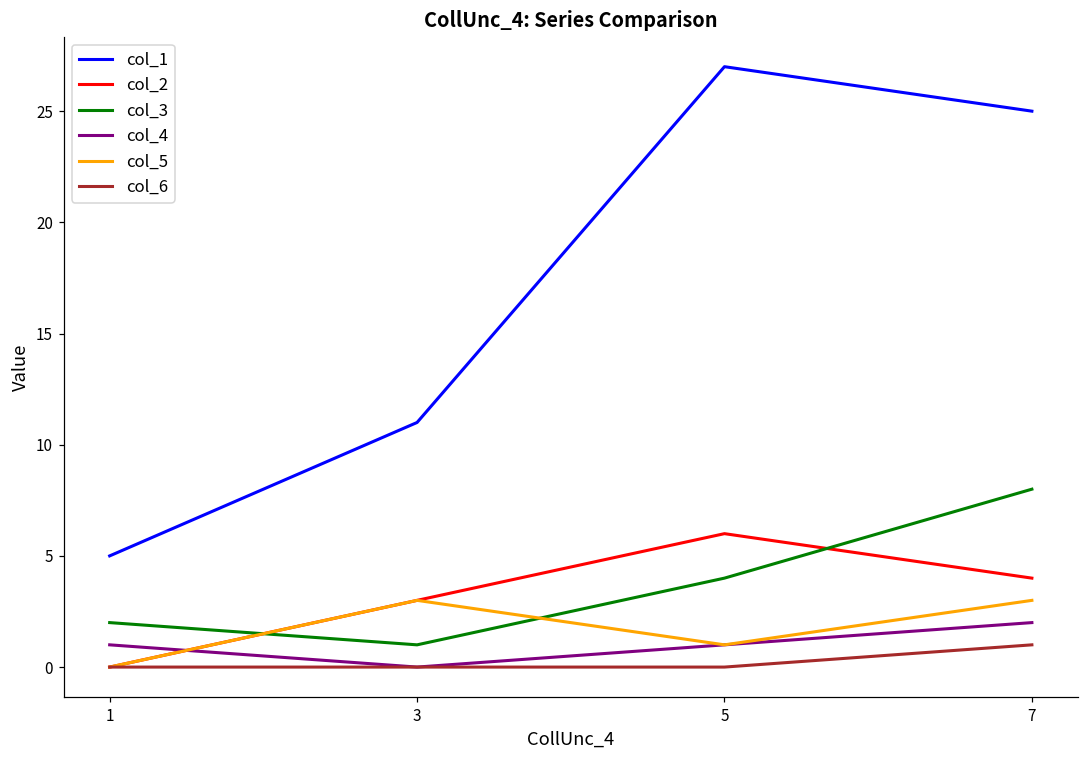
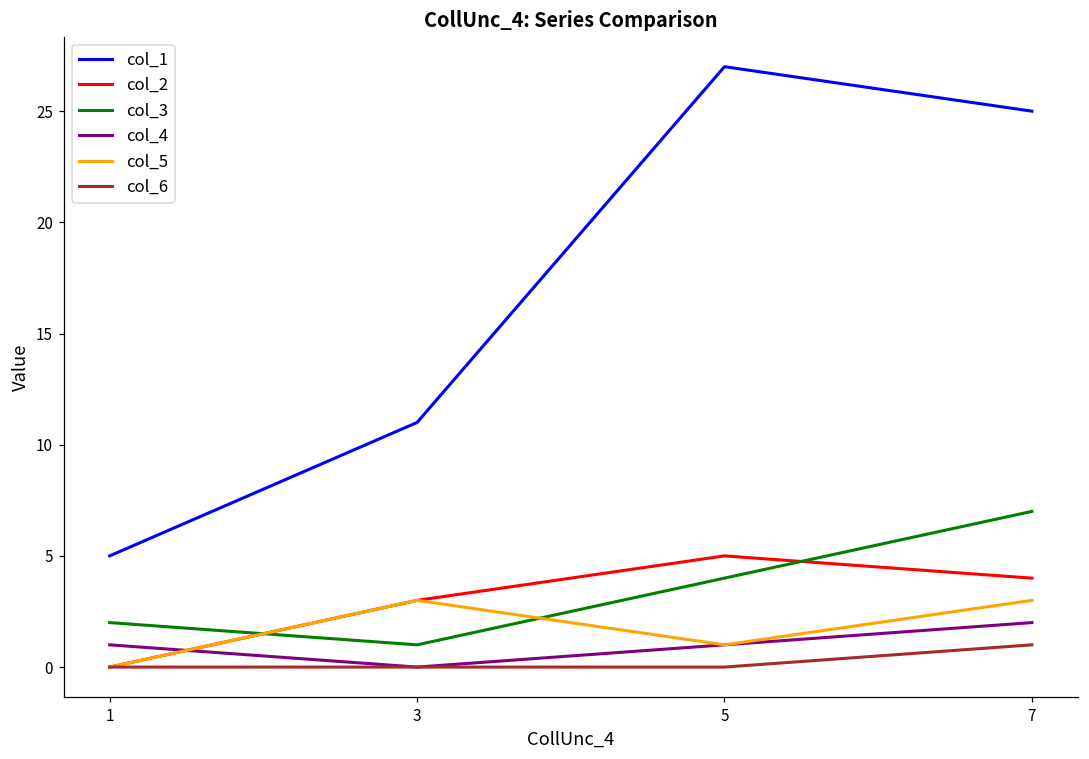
col_2, 5: 6 -> 5
col_3, 7: 8 -> 7
